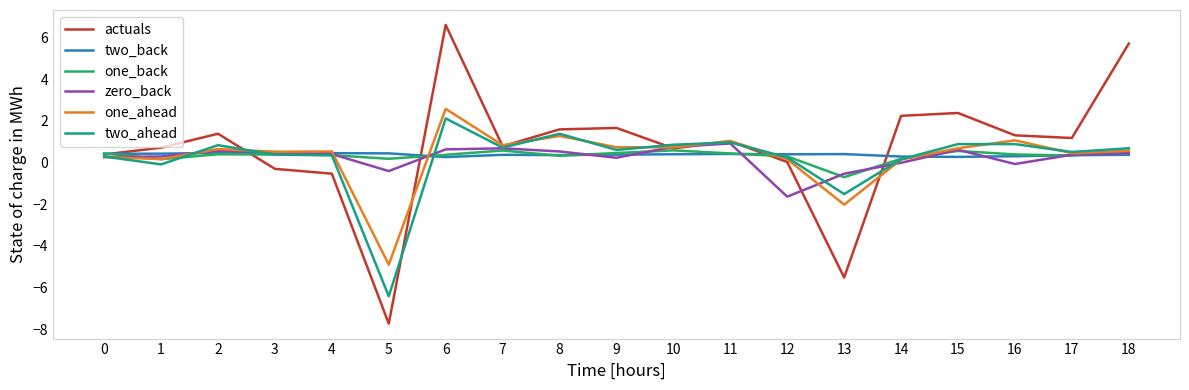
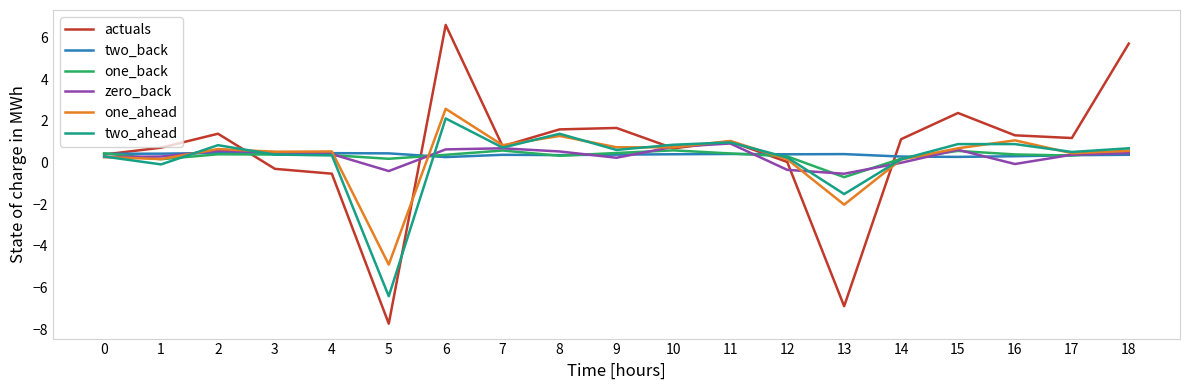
zero_back, 12: -1.6 -> -0.4
actuals, 13: -5.5 -> -6.9
actuals, 14: 2.2 -> 1.1
